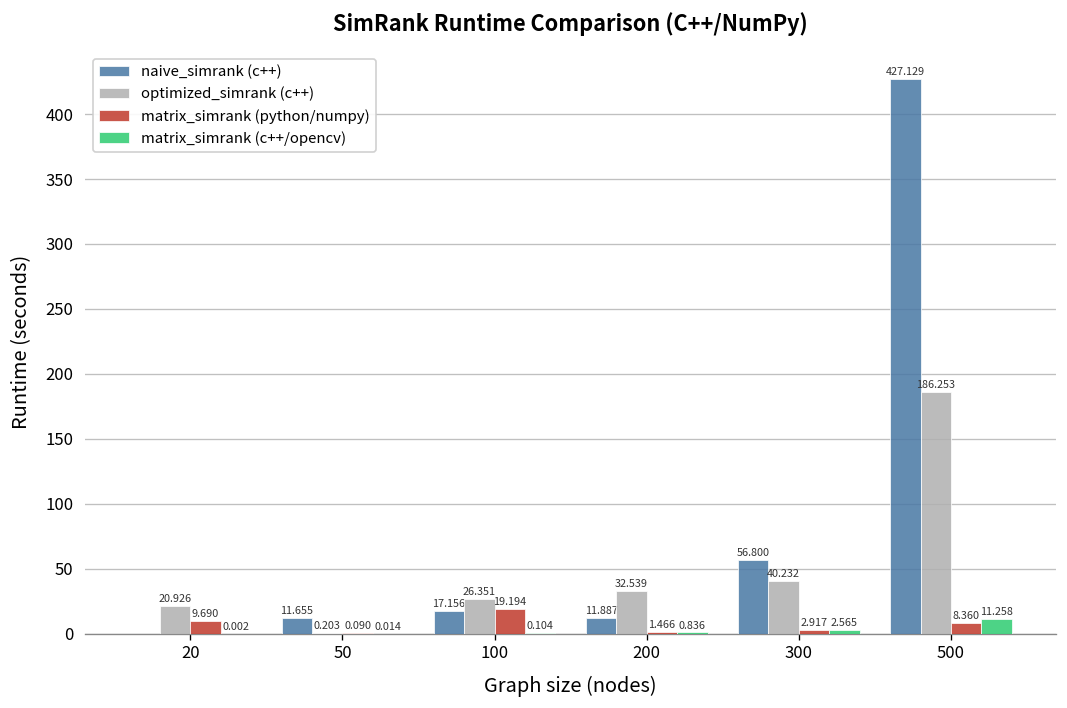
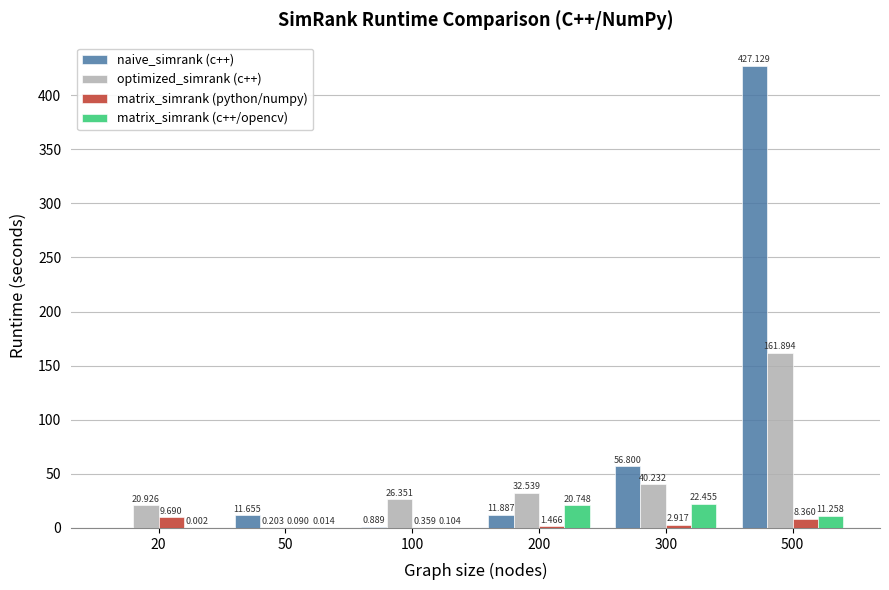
naive_simrank (c++), 100: 17.156 -> 0.889
matrix_simrank (python/numpy), 100: 19.194 -> 0.359
matrix_simrank (c++/opencv), 200: 0.836 -> 20.748
matrix_simrank (c++/opencv), 300: 2.565 -> 22.455
optimized_simrank (c++), 500: 186.253 -> 161.894
